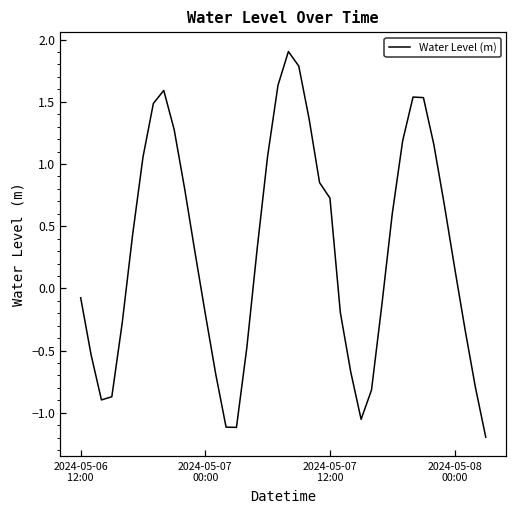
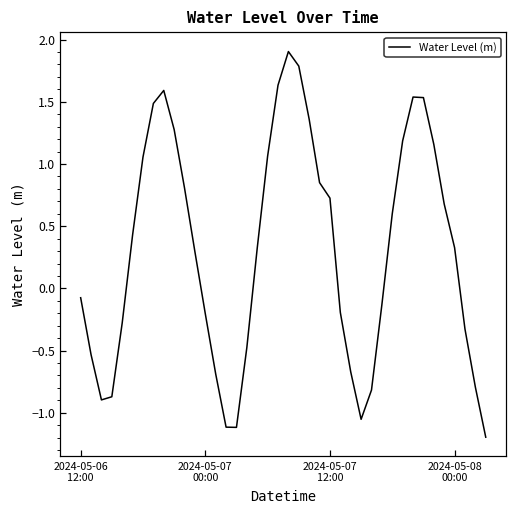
2024-05-08 00:00: 0.17 -> 0.33
